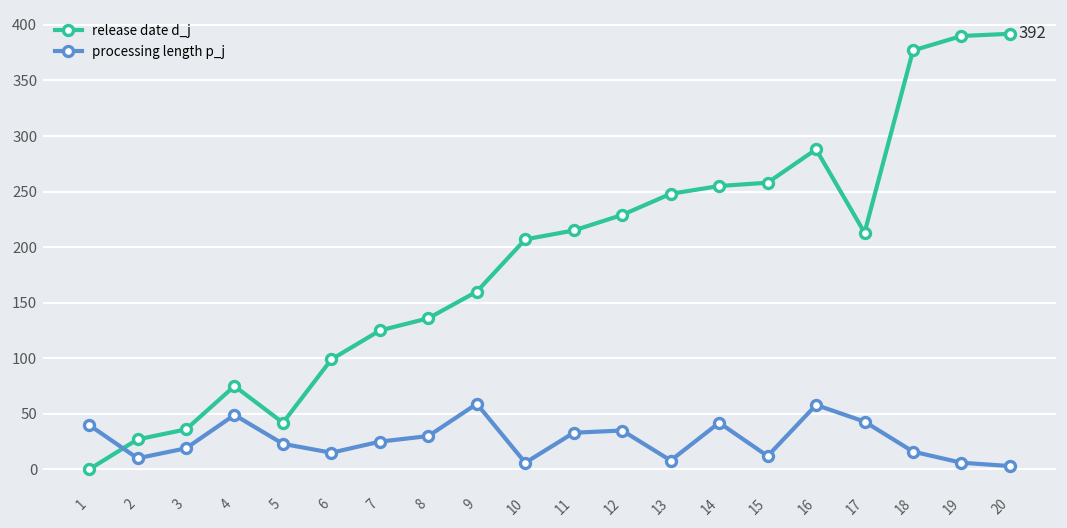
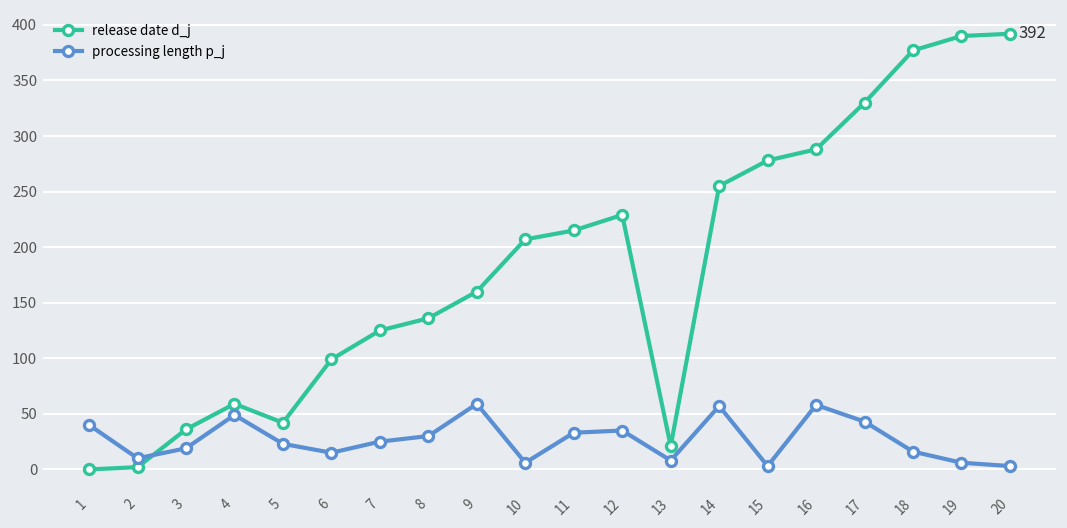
release date d_j, 2: 30 -> 0
release date d_j, 4: 80 -> 60
release date d_j, 13: 250 -> 20
processing length p_j, 14: 40 -> 60
release date d_j, 15: 260 -> 280
processing length p_j, 15: 10 -> 0
release date d_j, 17: 210 -> 330
